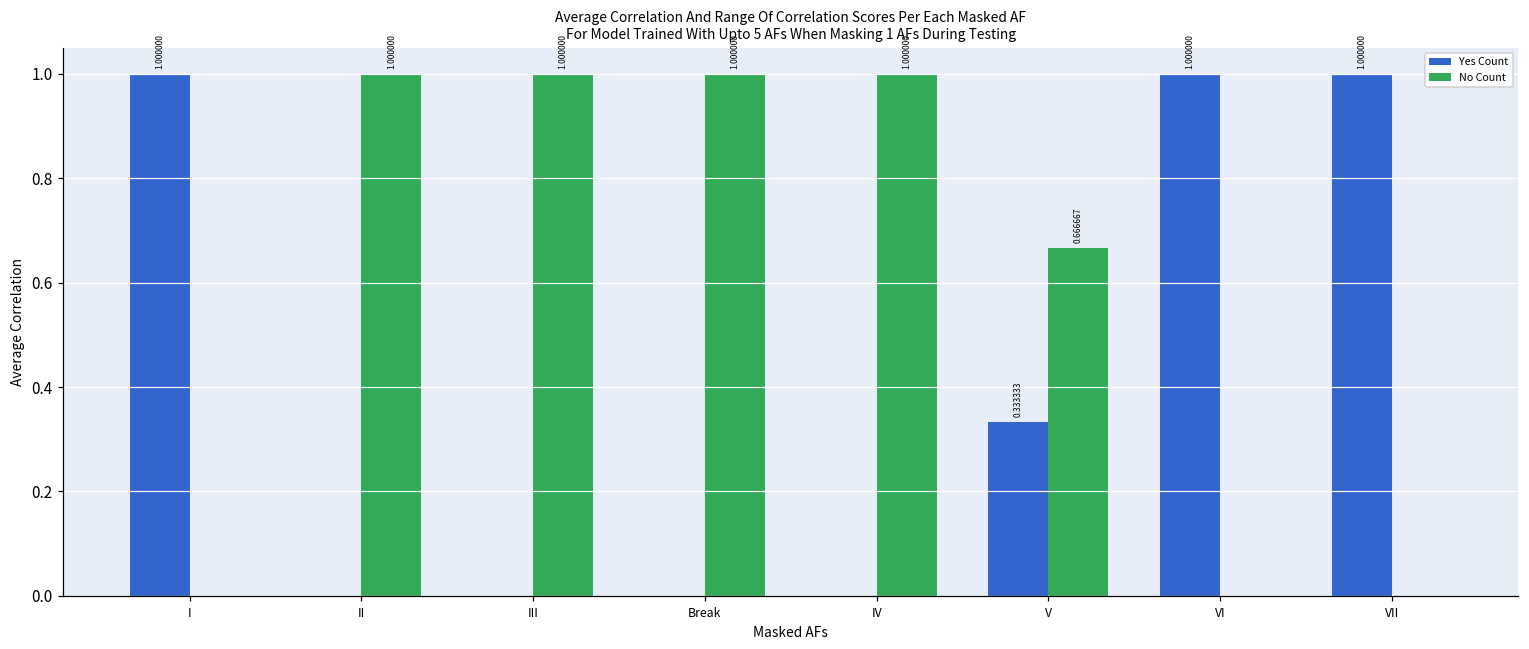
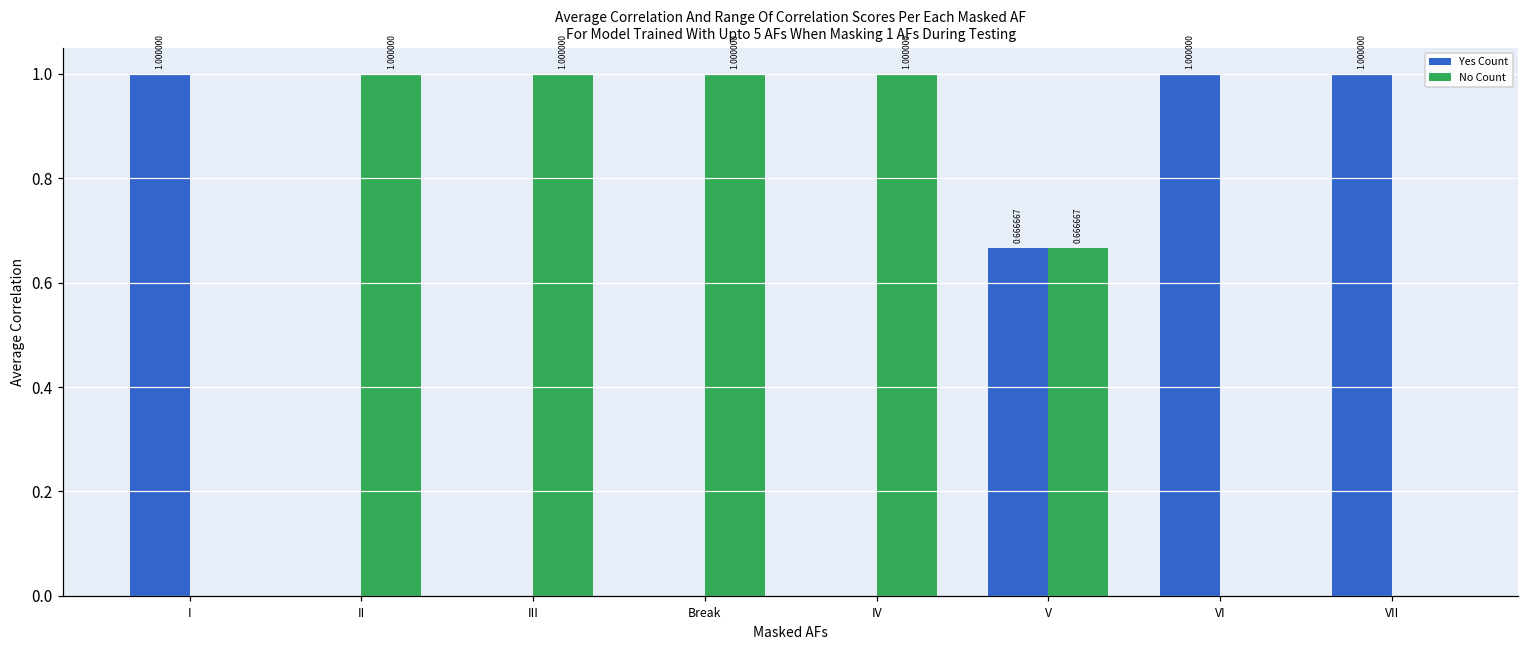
Yes Count, V: 0.333333 -> 0.666667
